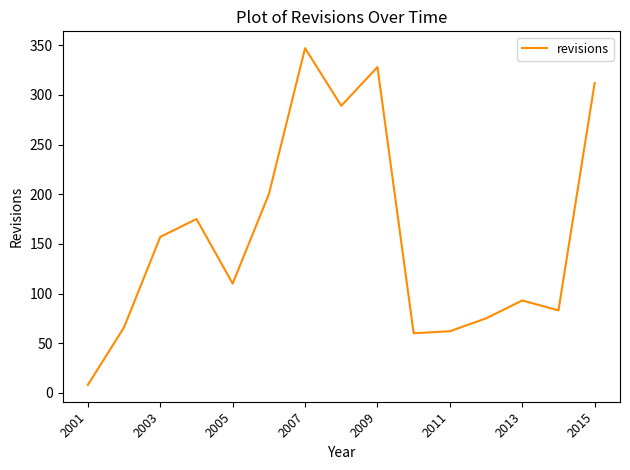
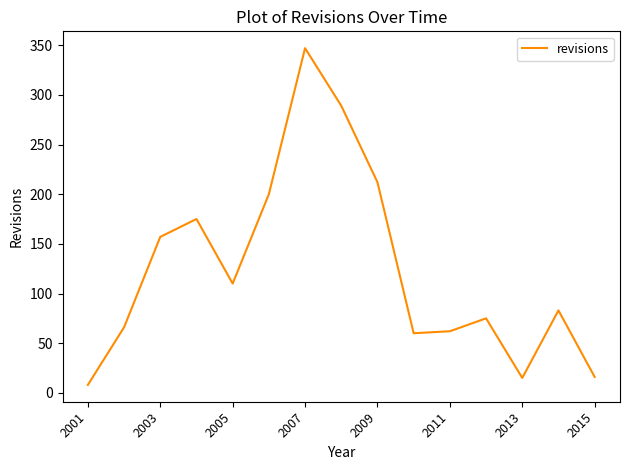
2009: 330 -> 210
2013: 90 -> 20
2015: 310 -> 20
